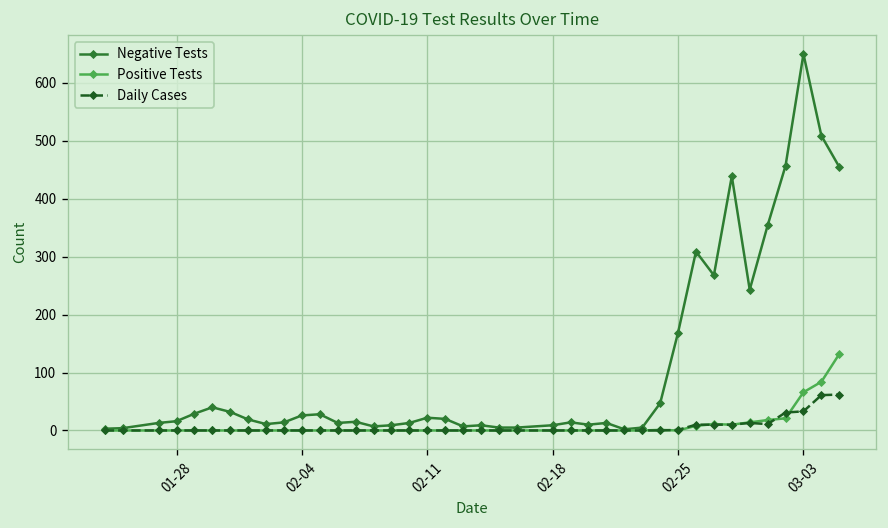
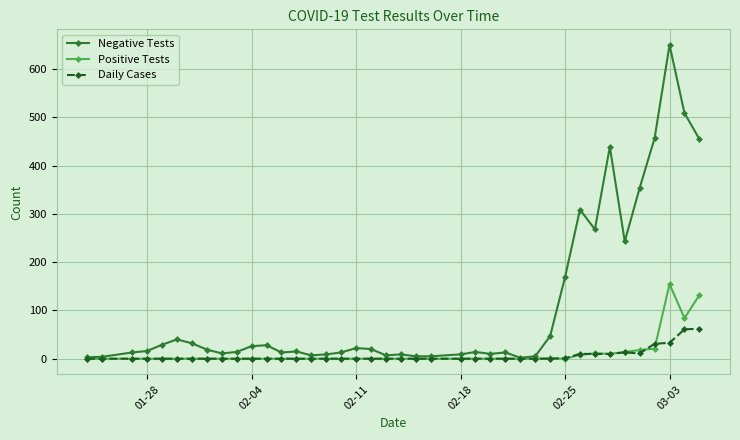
Positive Tests, 03-03: 70 -> 150
